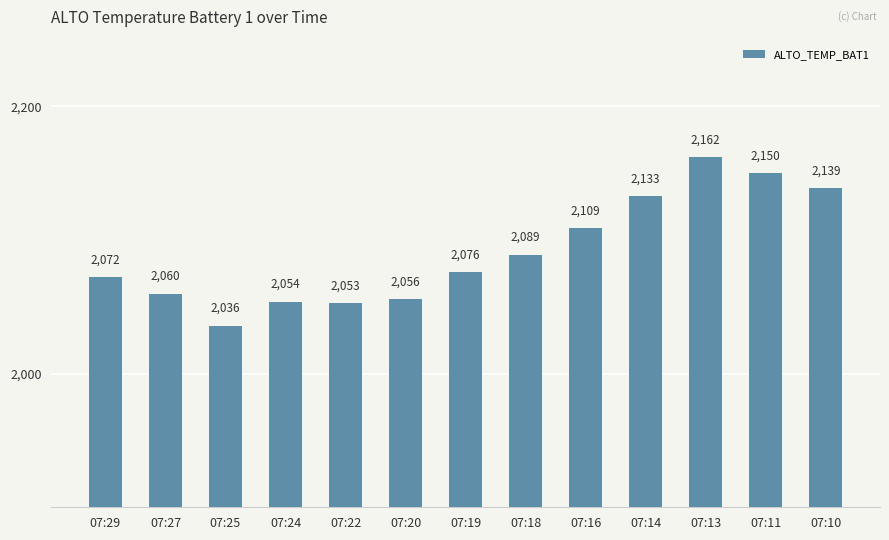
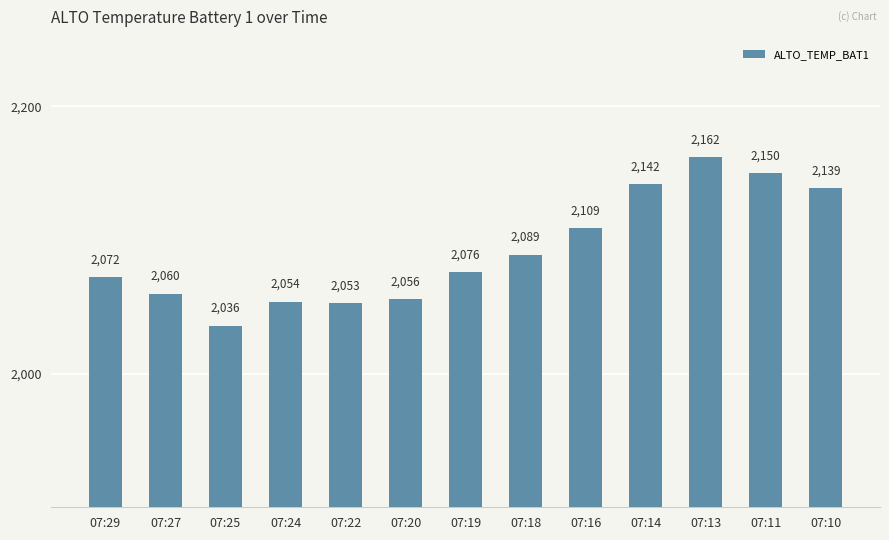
07:14: 2,133 -> 2,142
